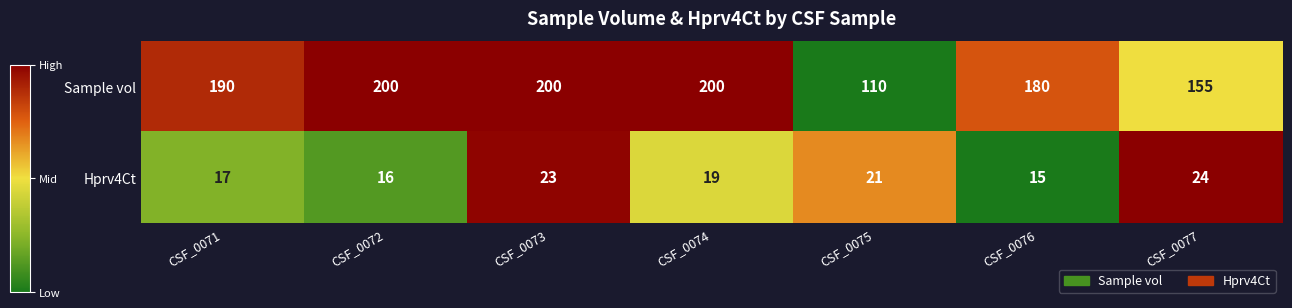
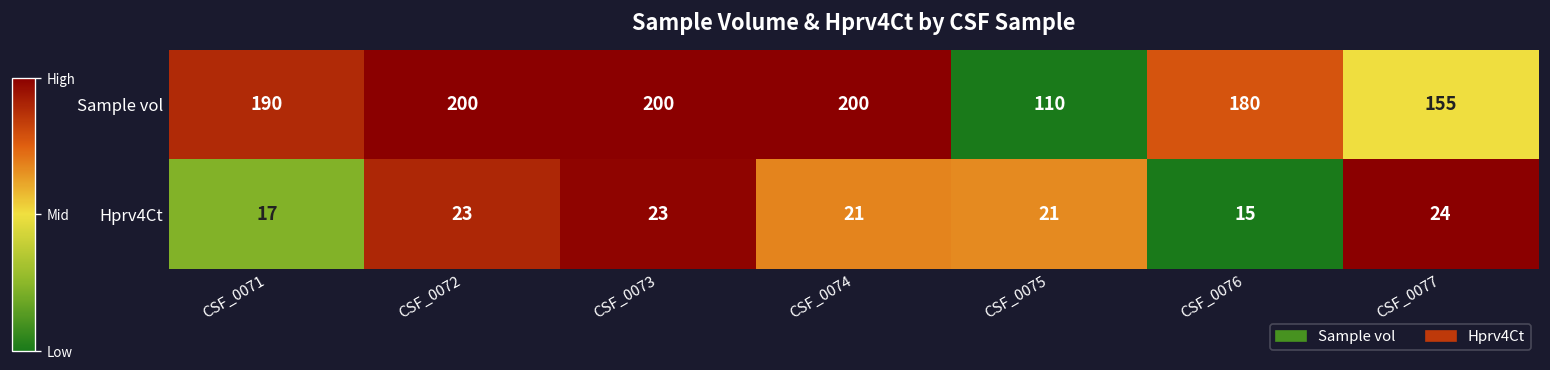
Hprv4Ct, CSF_0072: 16 -> 23
Hprv4Ct, CSF_0074: 19 -> 21
